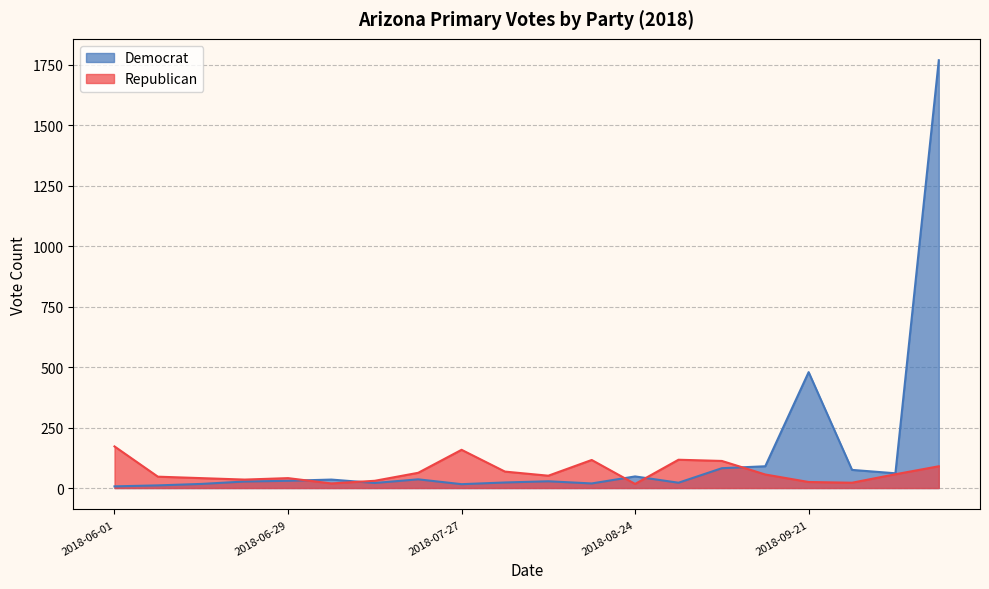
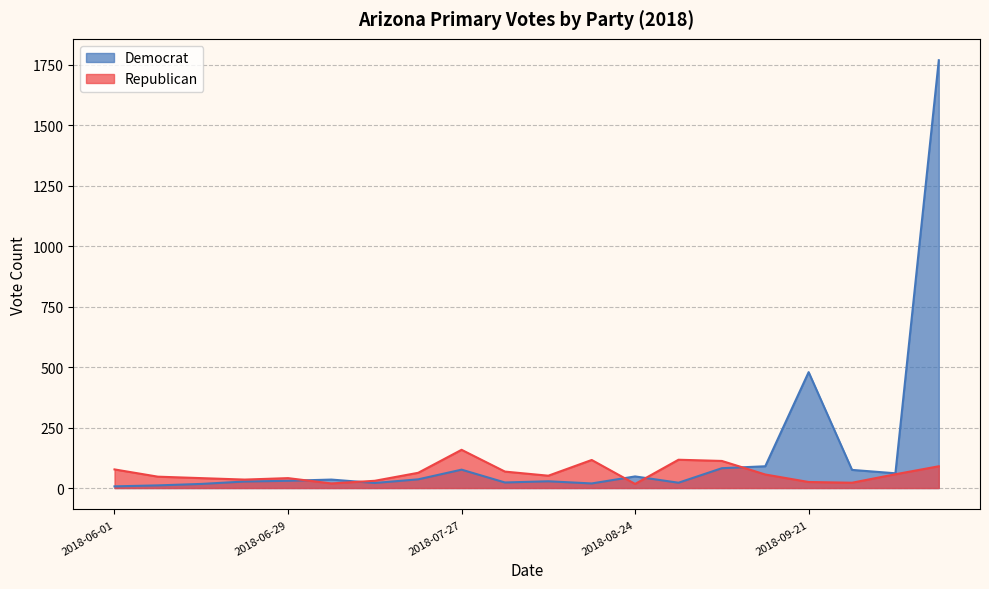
Republican, 2018-06-01: 170 -> 80
Democrat, 2018-07-27: 20 -> 80
